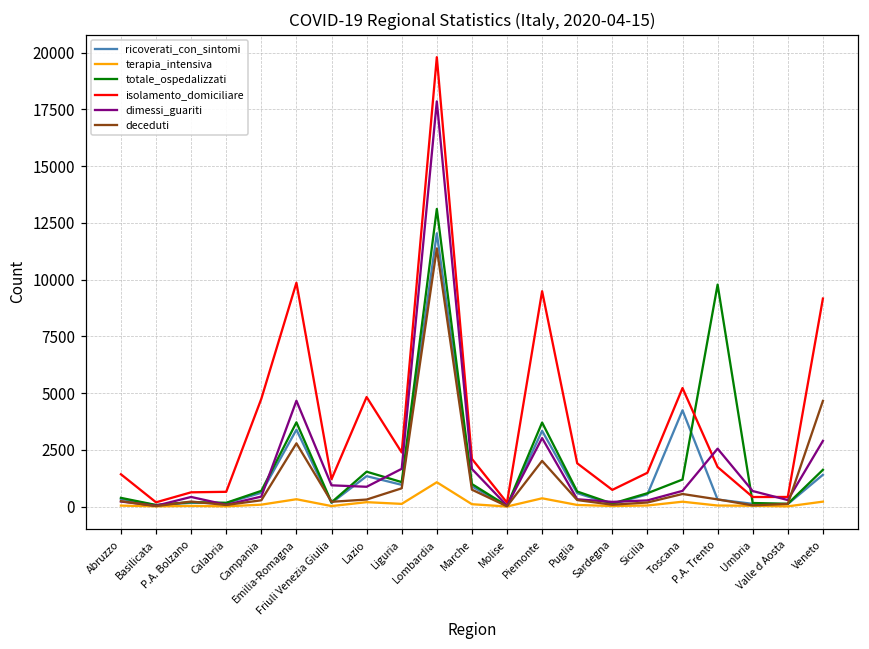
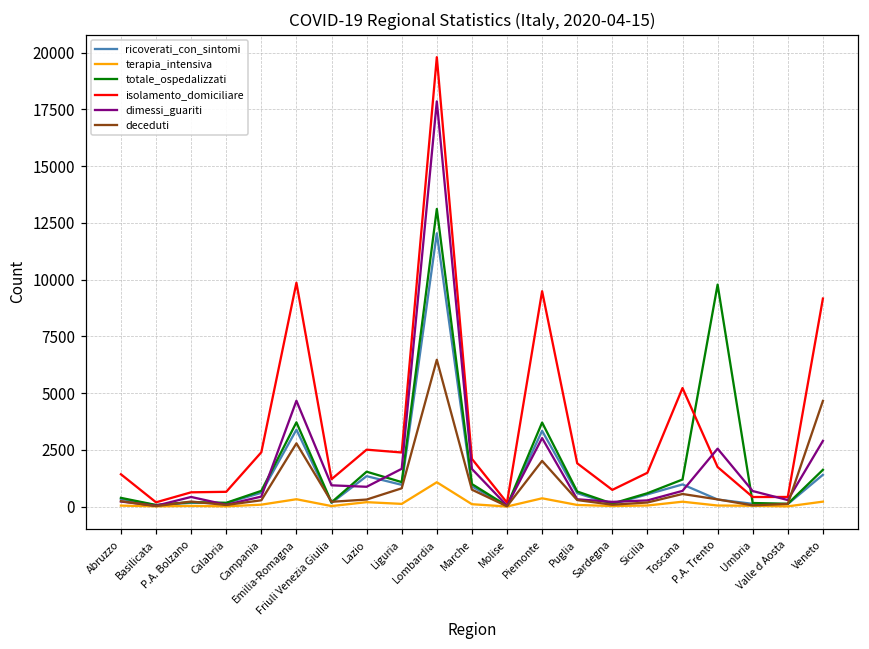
isolamento_domiciliare, Campania: 4800 -> 2400
isolamento_domiciliare, Lazio: 4800 -> 2500
deceduti, Lombardia: 11400 -> 6500
ricoverati_con_sintomi, Toscana: 4200 -> 1000
